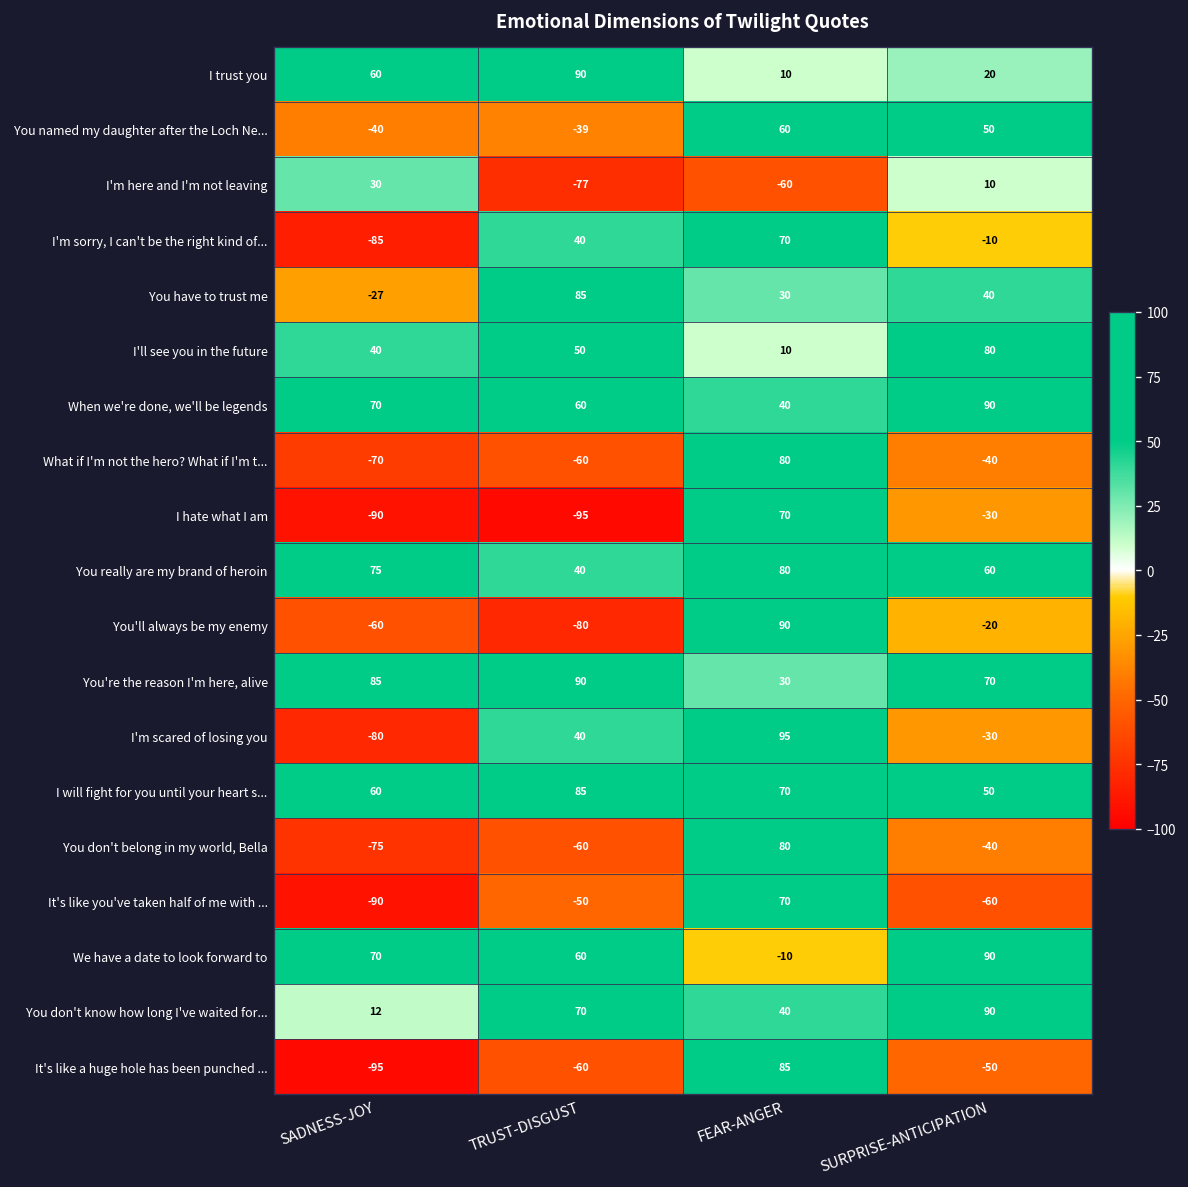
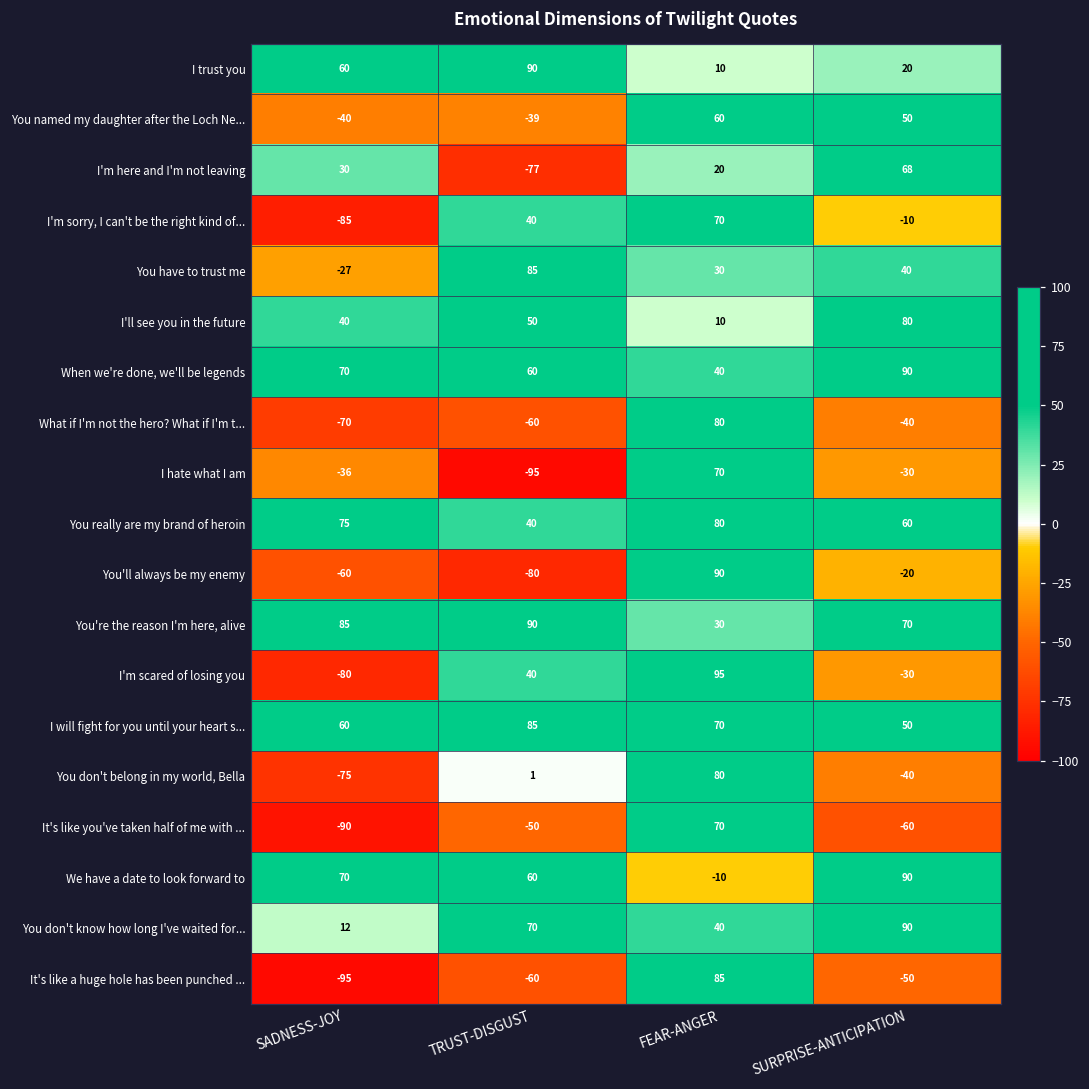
I'm here and I'm not leaving, FEAR-ANGER: -60 -> 20
I'm here and I'm not leaving, SURPRISE-ANTICIPATION: 10 -> 68
I hate what I am, SADNESS-JOY: -90 -> -36
You don't belong in my world, Bella, TRUST-DISGUST: -60 -> 1
